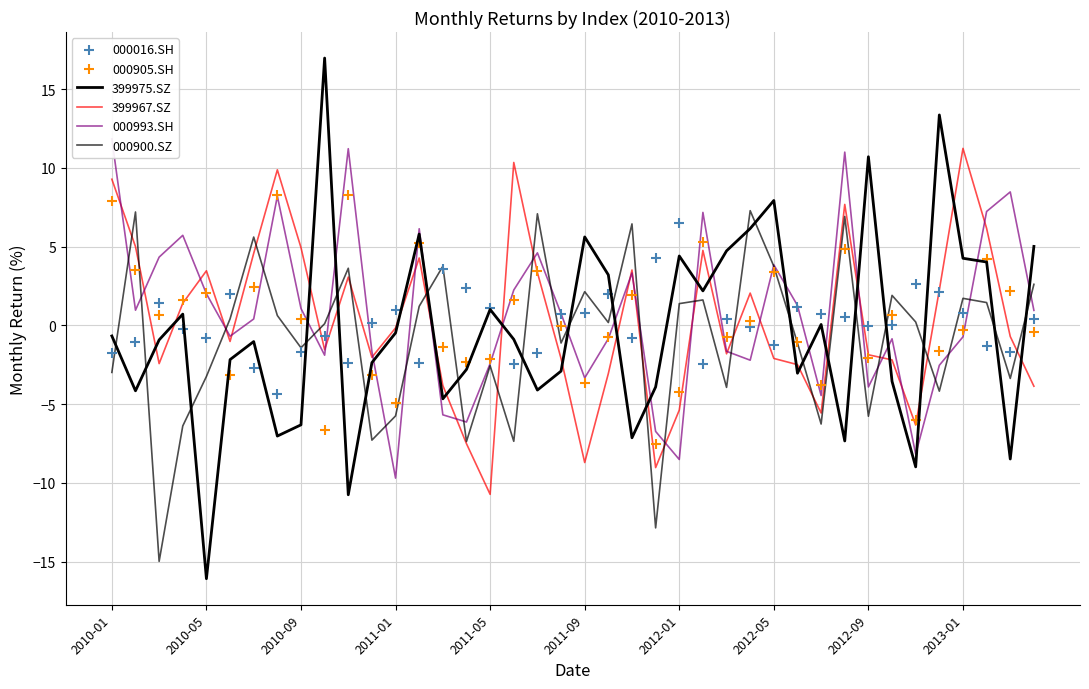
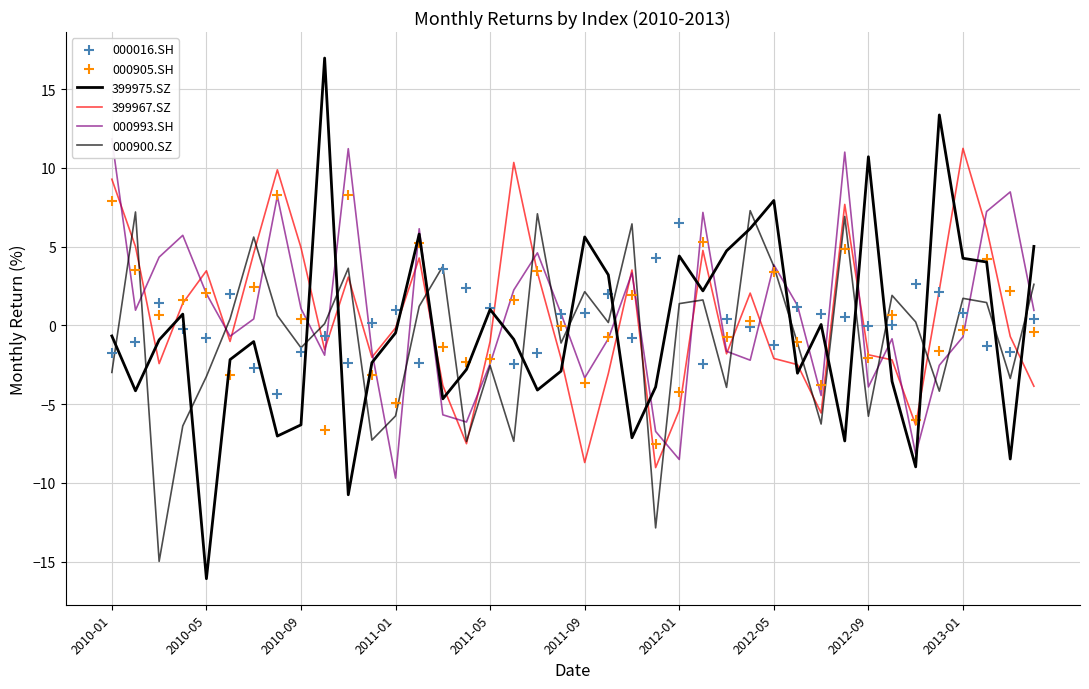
399967.SZ, 2011-05: -10.7 -> -1.0
